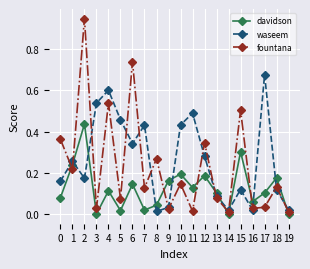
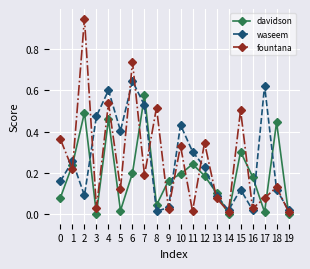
davidson, 2: 0.44 -> 0.49
waseem, 2: 0.17 -> 0.09
waseem, 3: 0.54 -> 0.47
davidson, 4: 0.11 -> 0.46
waseem, 5: 0.46 -> 0.40
fountana, 5: 0.07 -> 0.12
davidson, 6: 0.14 -> 0.20
waseem, 6: 0.34 -> 0.65
davidson, 7: 0.02 -> 0.58
waseem, 7: 0.43 -> 0.53
fountana, 7: 0.13 -> 0.19
fountana, 8: 0.27 -> 0.52
fountana, 10: 0.15 -> 0.33
davidson, 11: 0.13 -> 0.24
waseem, 11: 0.49 -> 0.30
waseem, 12: 0.28 -> 0.23
davidson, 16: 0.06 -> 0.18
davidson, 17: 0.10 -> 0.01
waseem, 17: 0.68 -> 0.62
fountana, 17: 0.03 -> 0.08
davidson, 18: 0.18 -> 0.45
